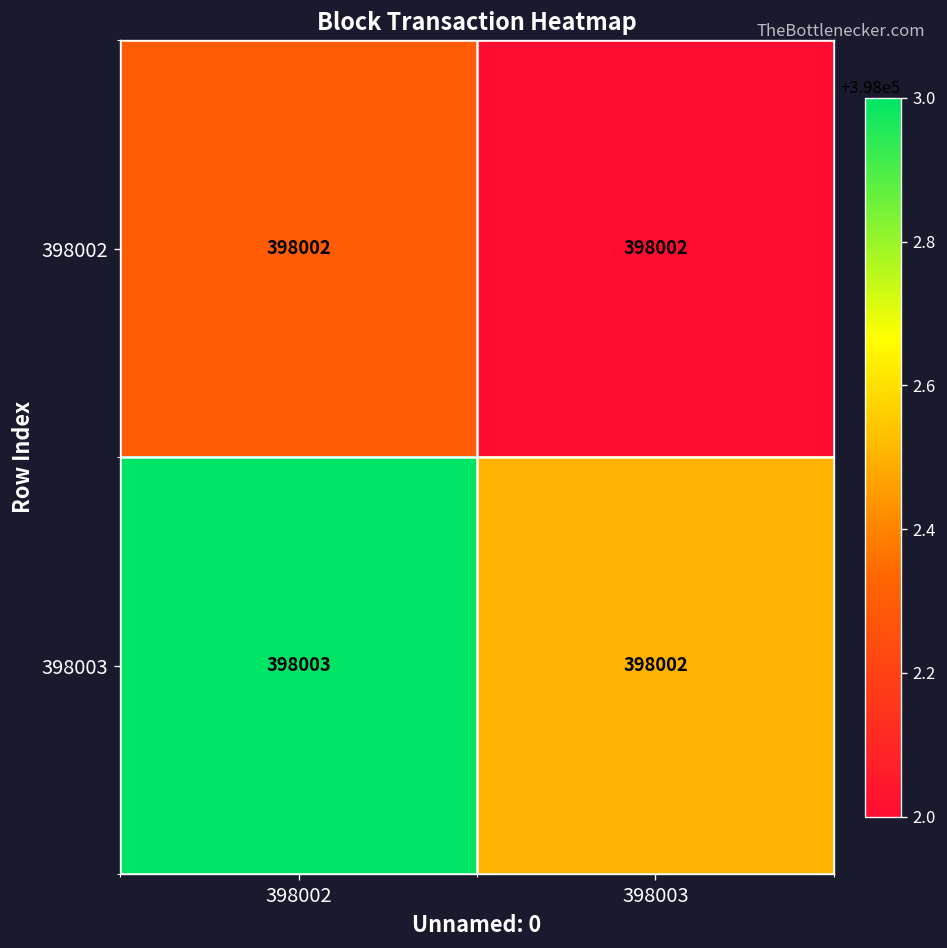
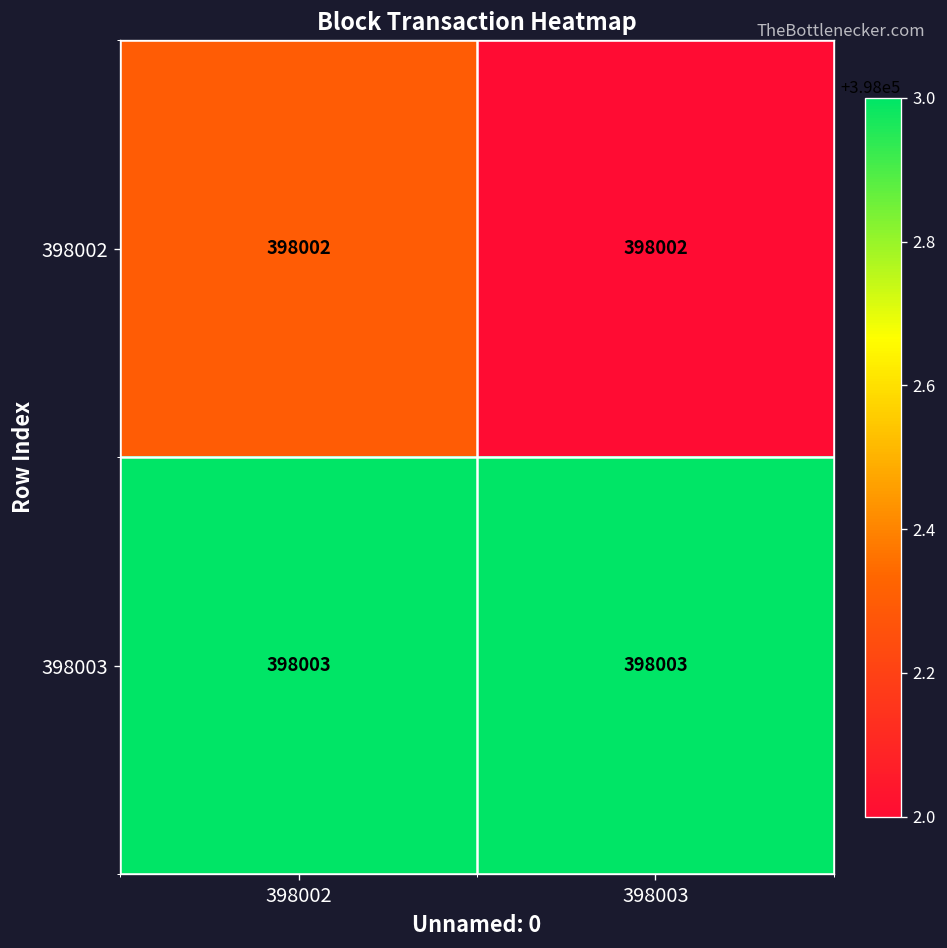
398003, 398003: 398002 -> 398003
